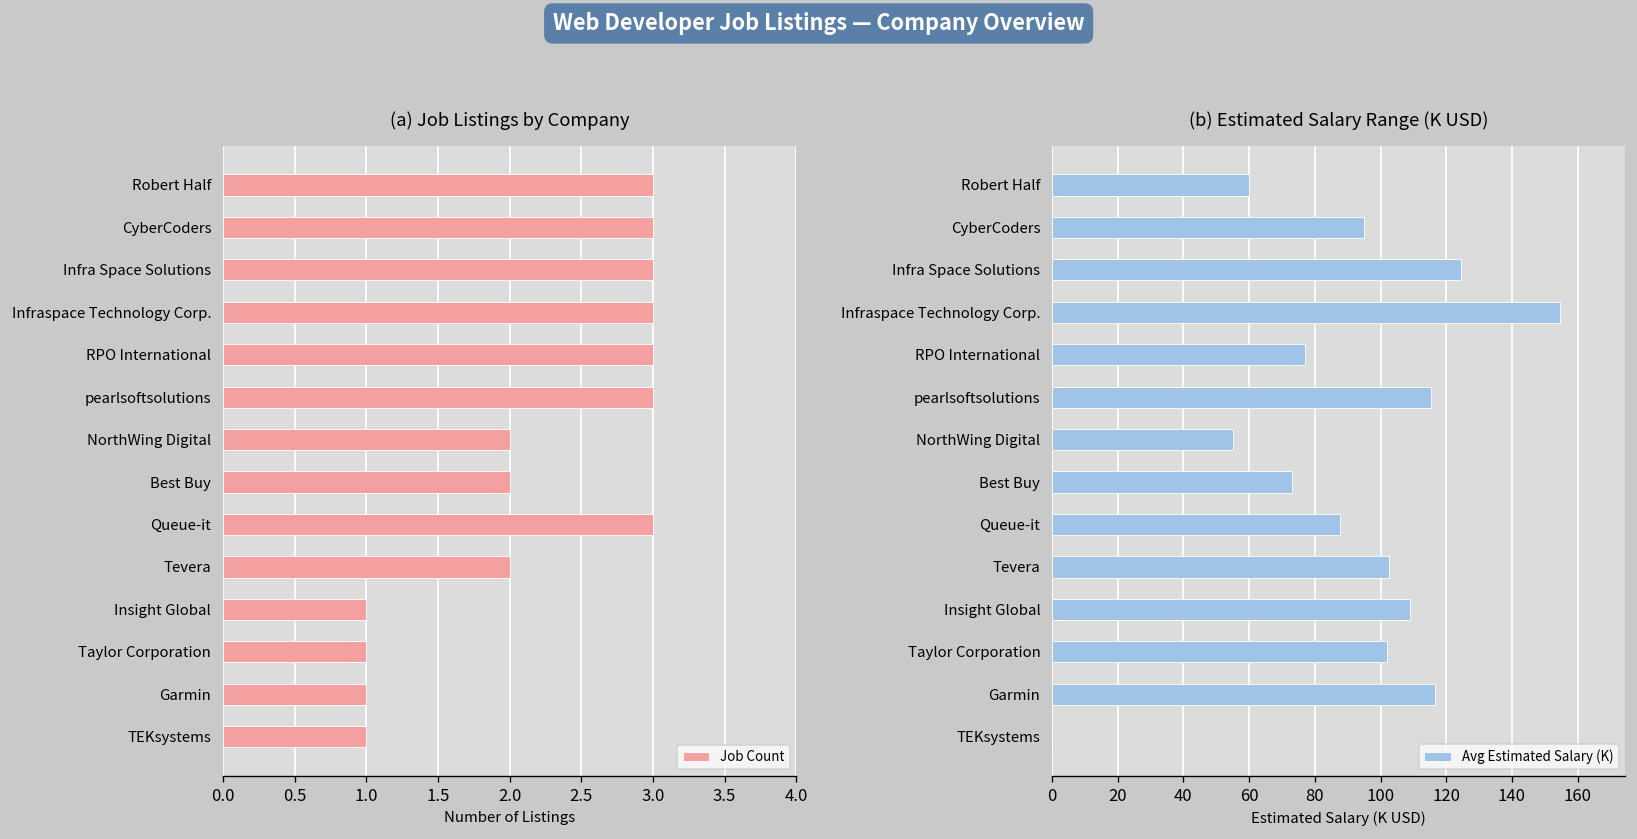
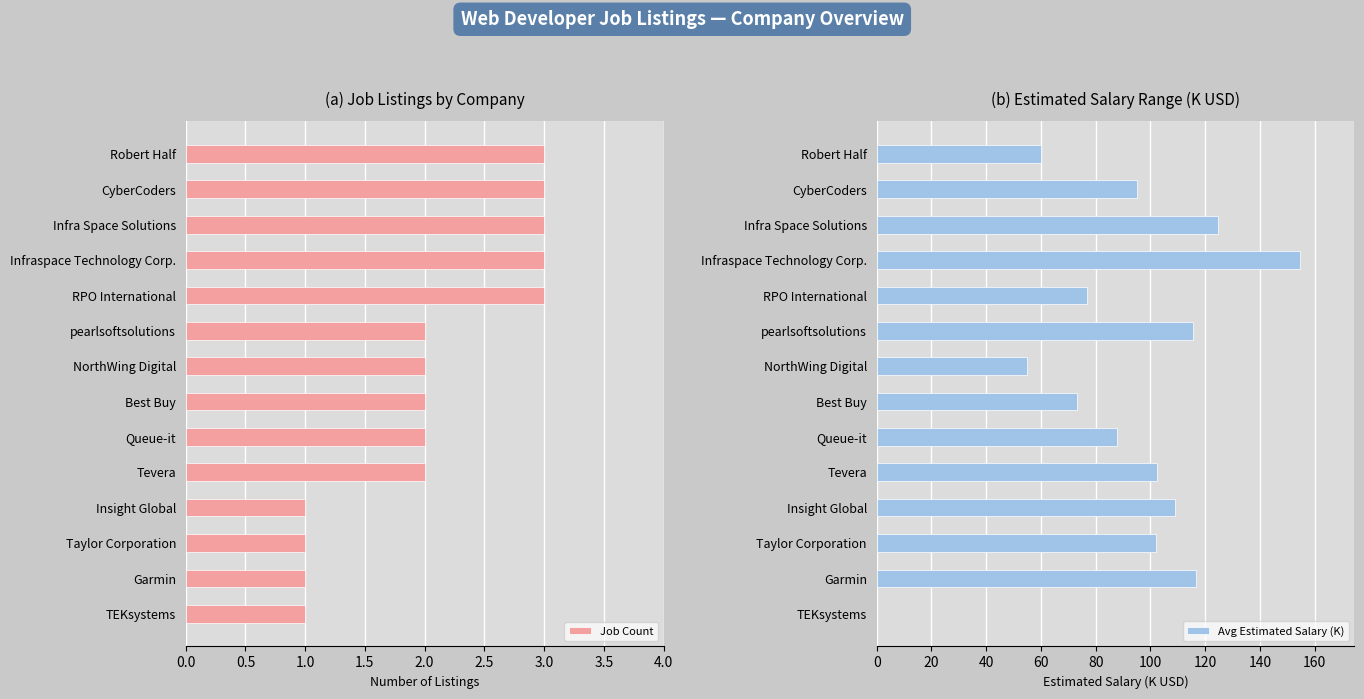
(a) Job Listings by Company, pearlsoftsolutions: 3 -> 2
(a) Job Listings by Company, Queue-it: 3 -> 2
